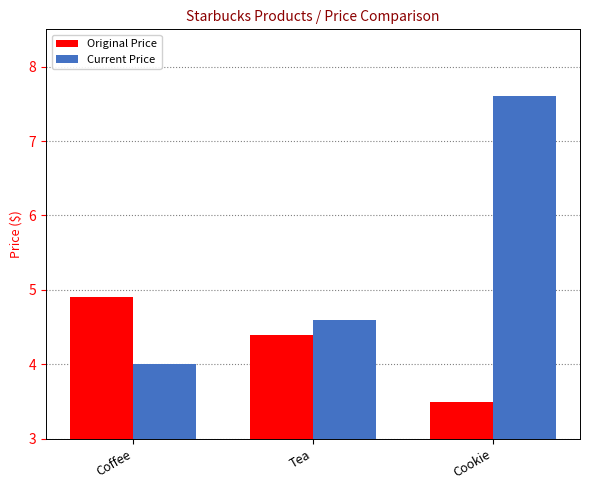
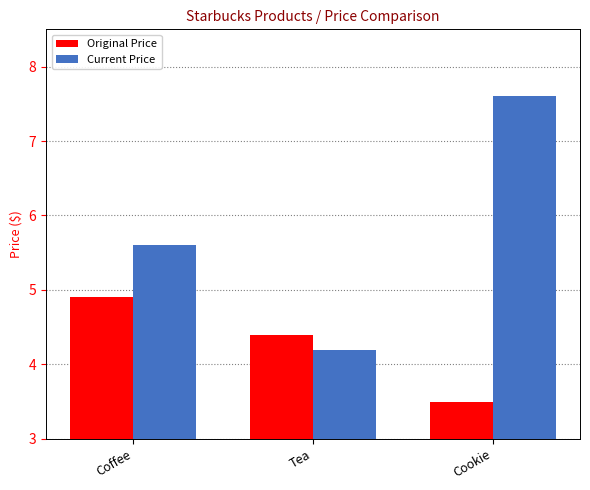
Current Price, Coffee: 4.0 -> 5.6
Current Price, Tea: 4.6 -> 4.2
